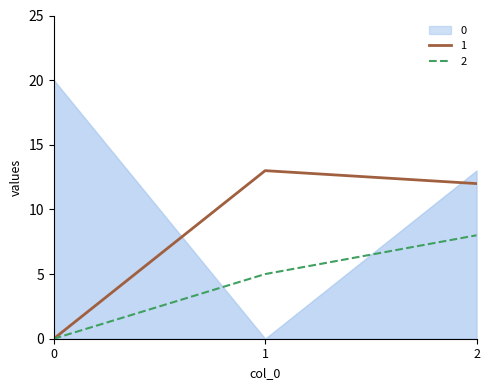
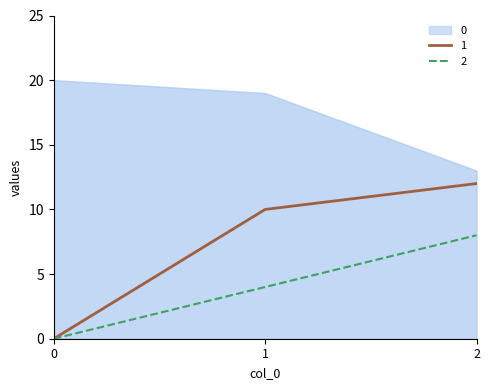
1, 1: 13 -> 10
0, 1: 0 -> 19
2, 1: 5 -> 4
